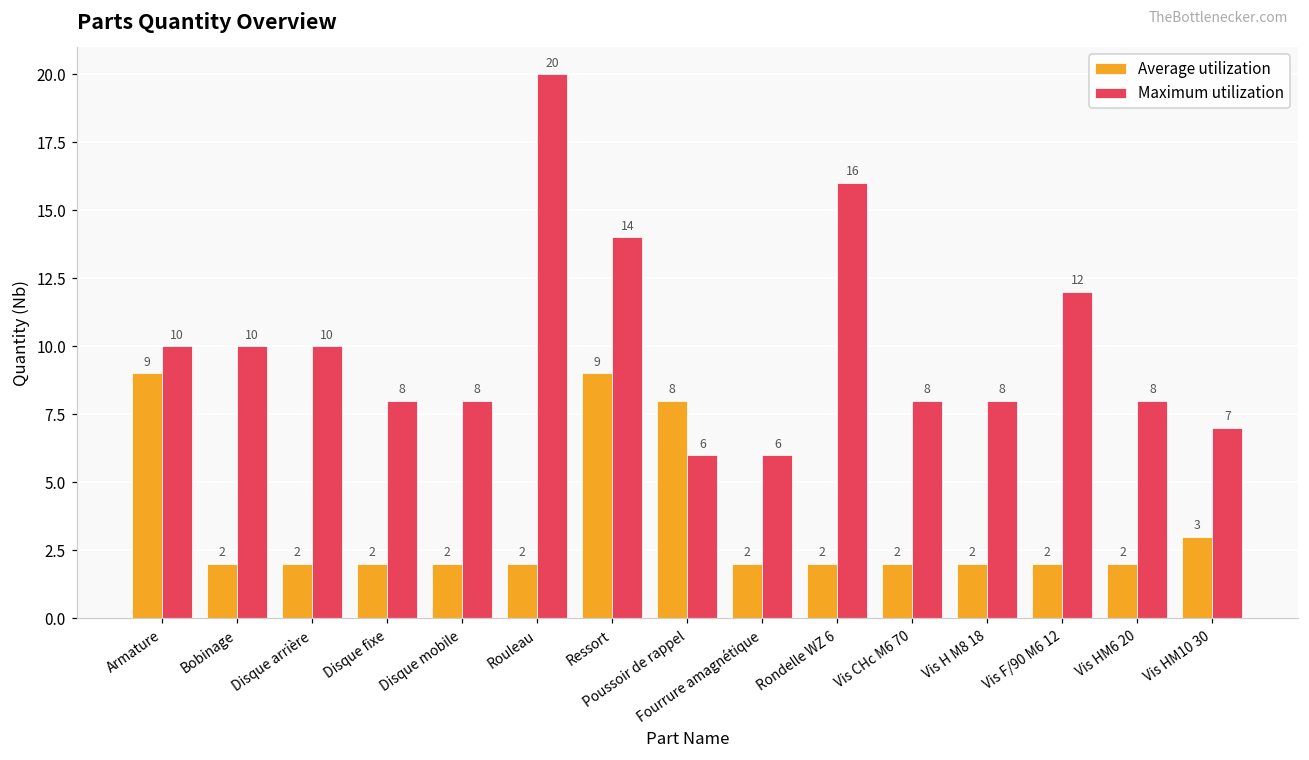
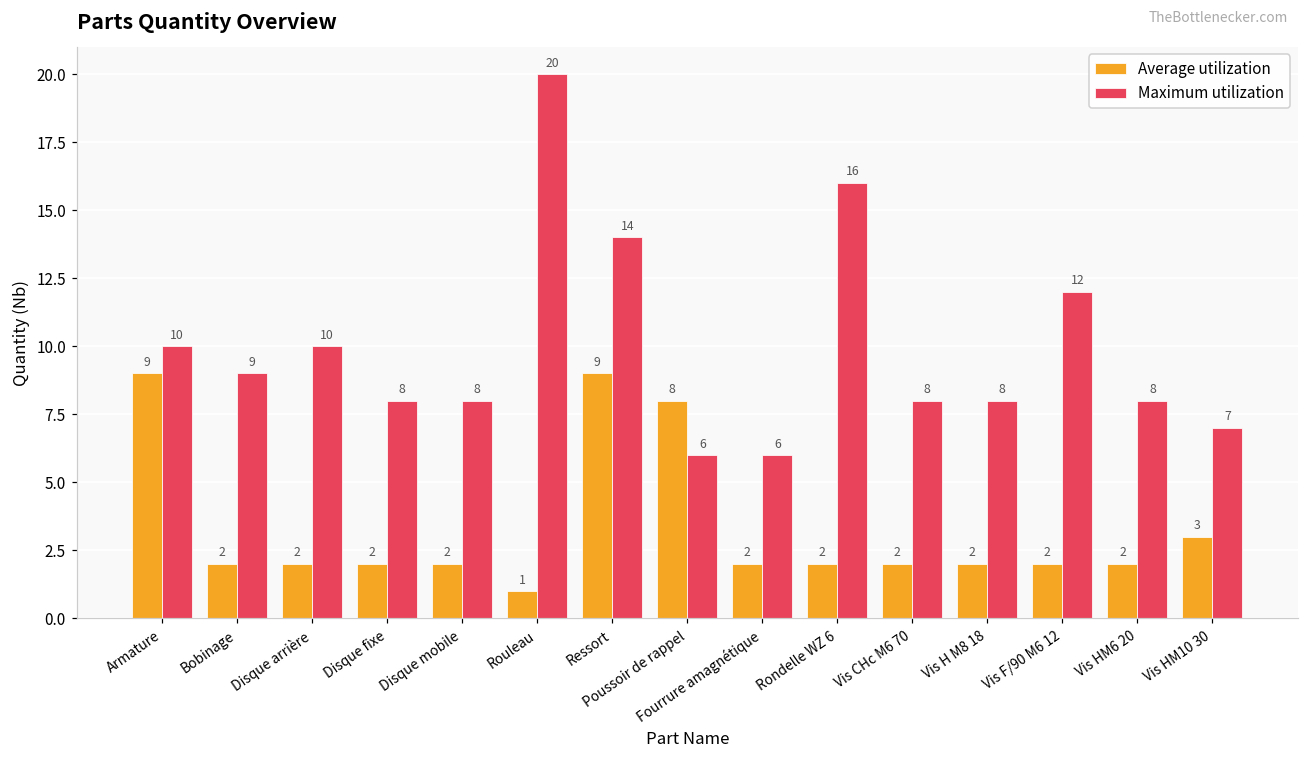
Maximum utilization, Bobinage: 10 -> 9
Average utilization, Rouleau: 2 -> 1
